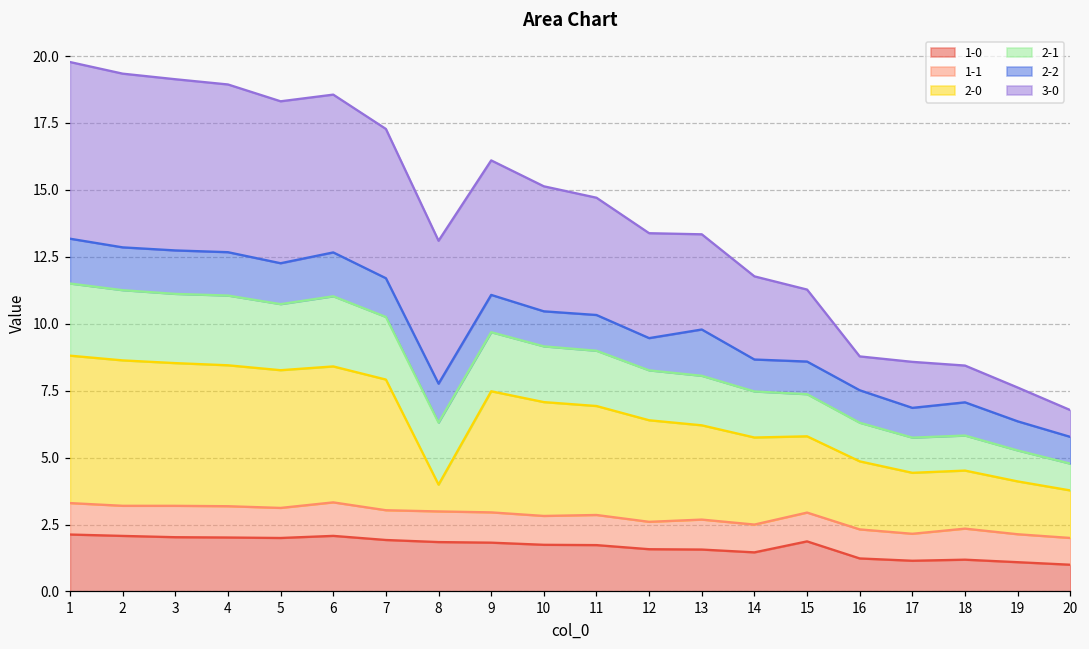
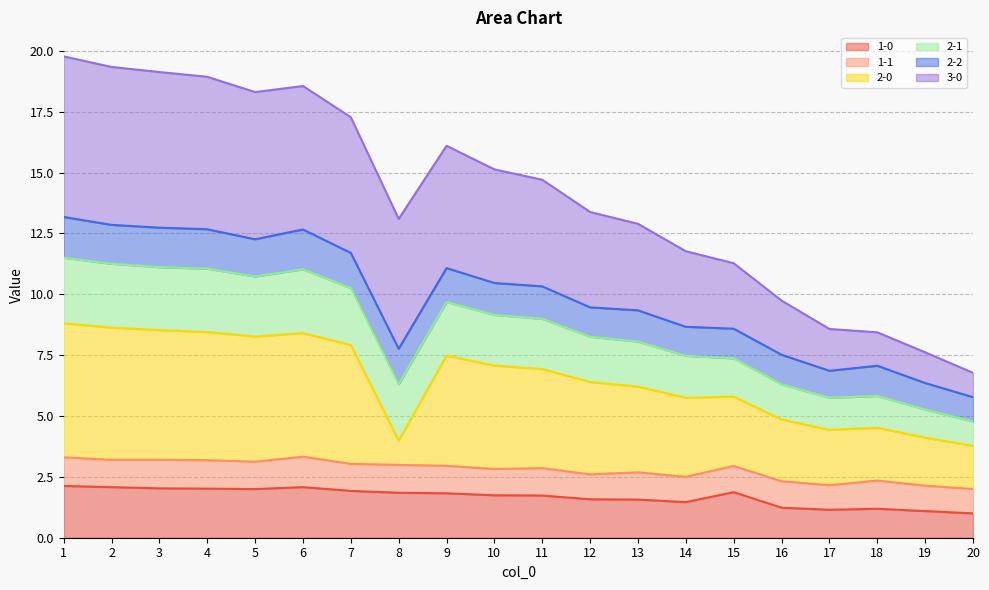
2-2, 13: 1.7 -> 1.3
3-0, 16: 1.3 -> 2.2
